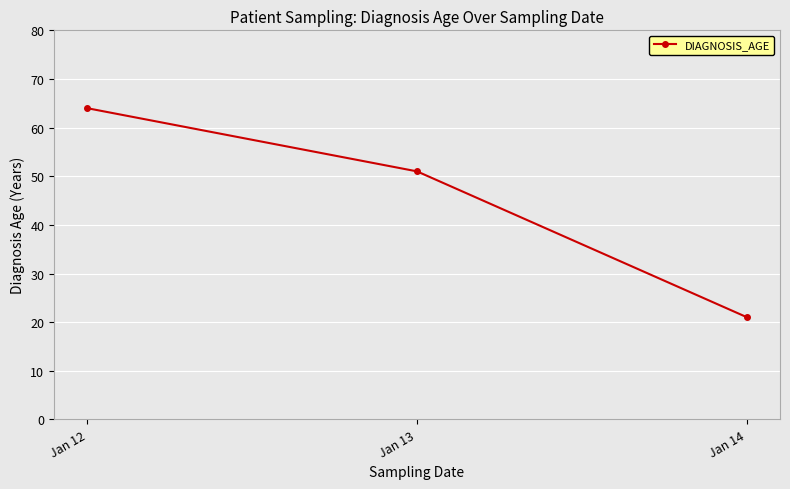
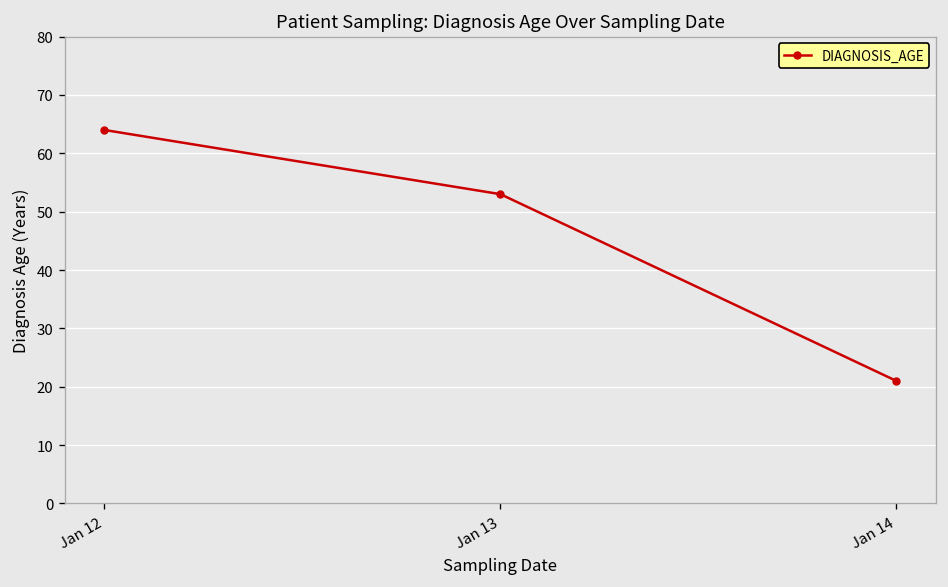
Jan 13: 51 -> 53
